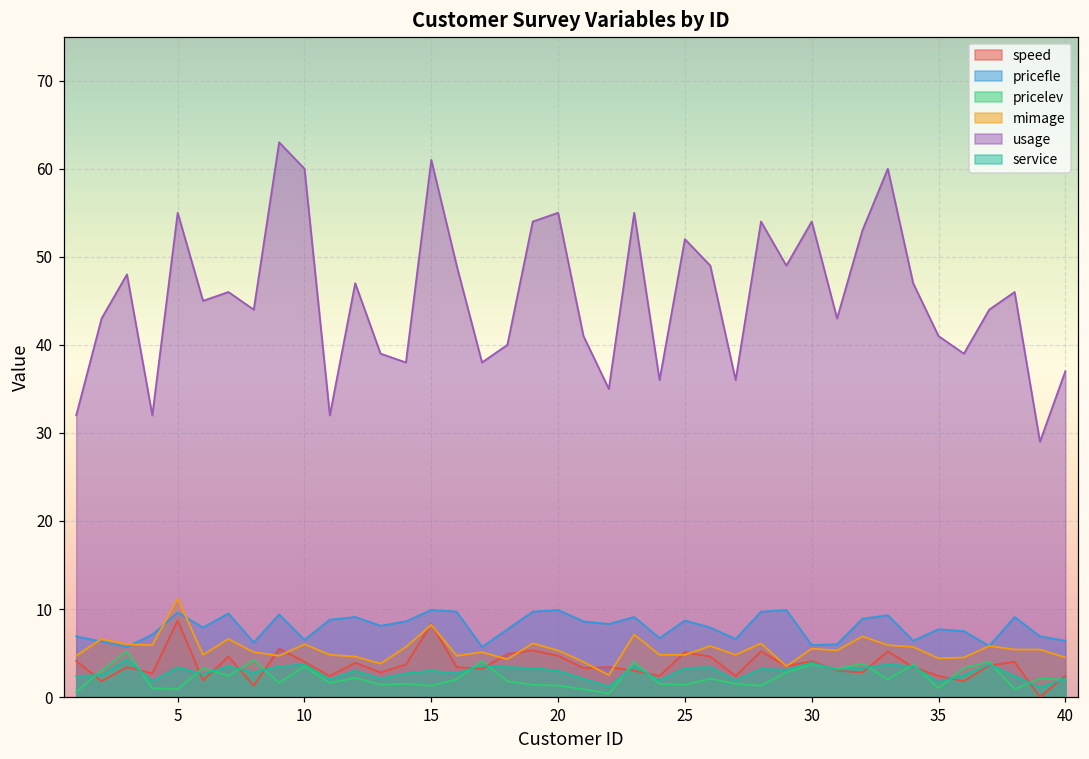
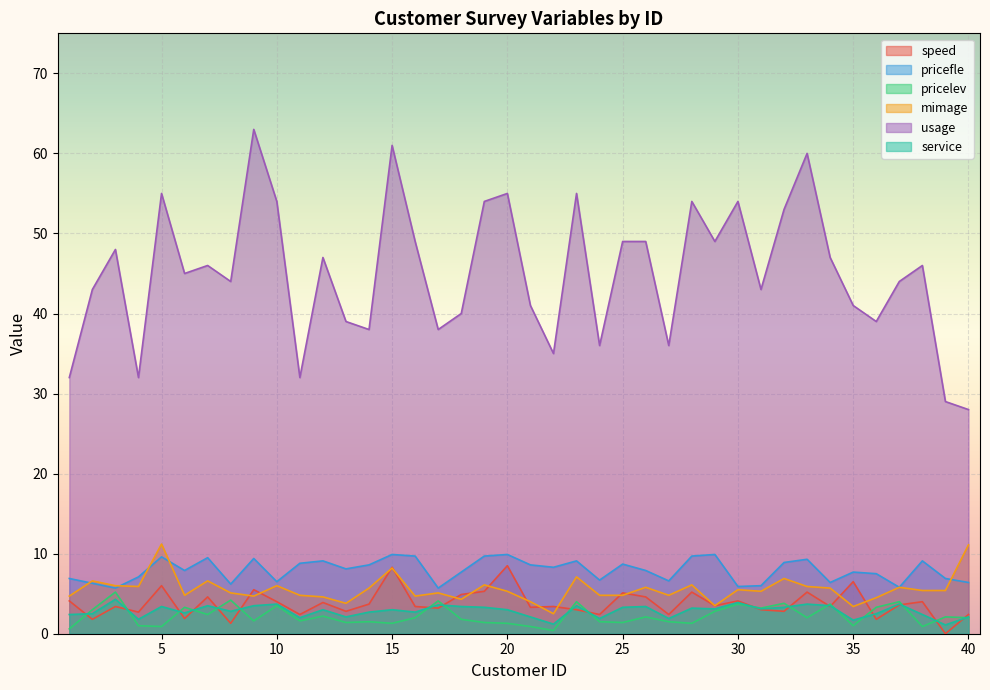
speed, 5: 9 -> 6
usage, 10: 60 -> 54
speed, 20: 5 -> 9
usage, 25: 52 -> 49
speed, 35: 2 -> 7
mimage, 35: 4 -> 3
mimage, 40: 5 -> 11
usage, 40: 37 -> 28
